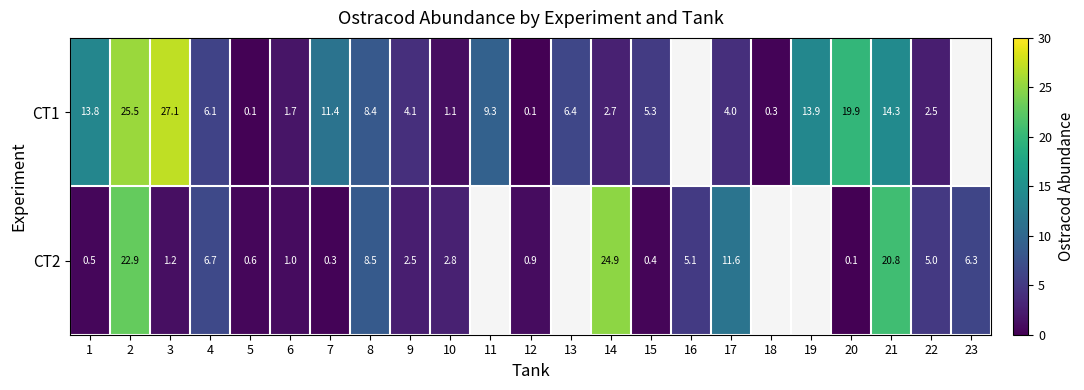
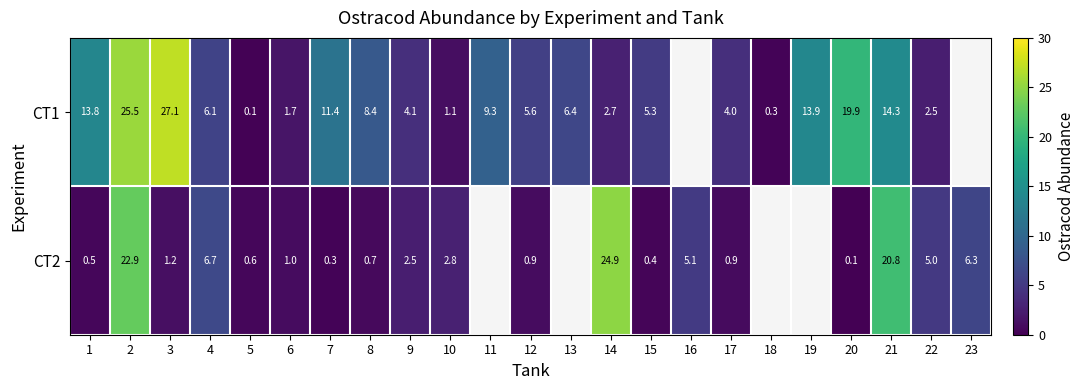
CT1, 12: 0.1 -> 5.6
CT2, 8: 8.5 -> 0.7
CT2, 17: 11.6 -> 0.9
